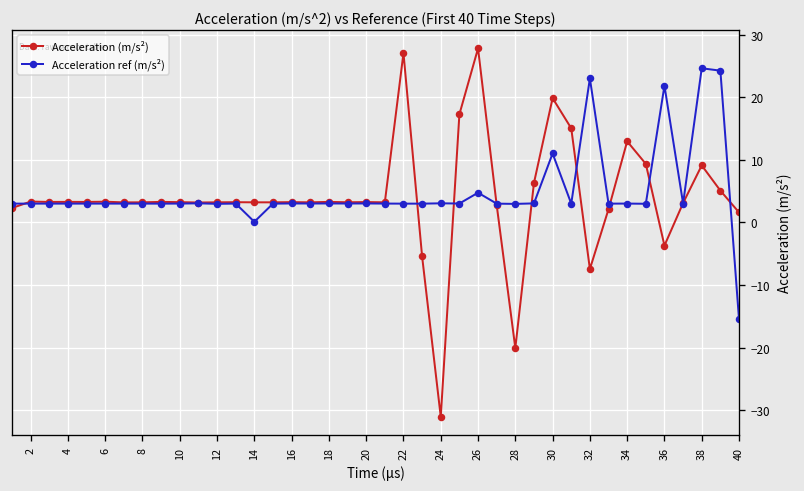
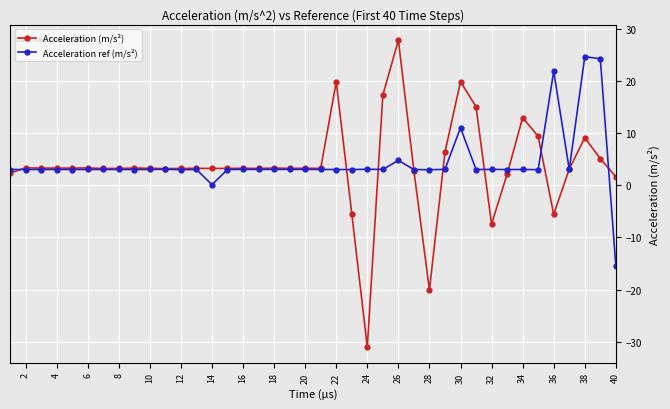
Acceleration (m/s²), 22: 27 -> 20
Acceleration ref (m/s²), 32: 23 -> 3
Acceleration (m/s²), 36: -4 -> -6
